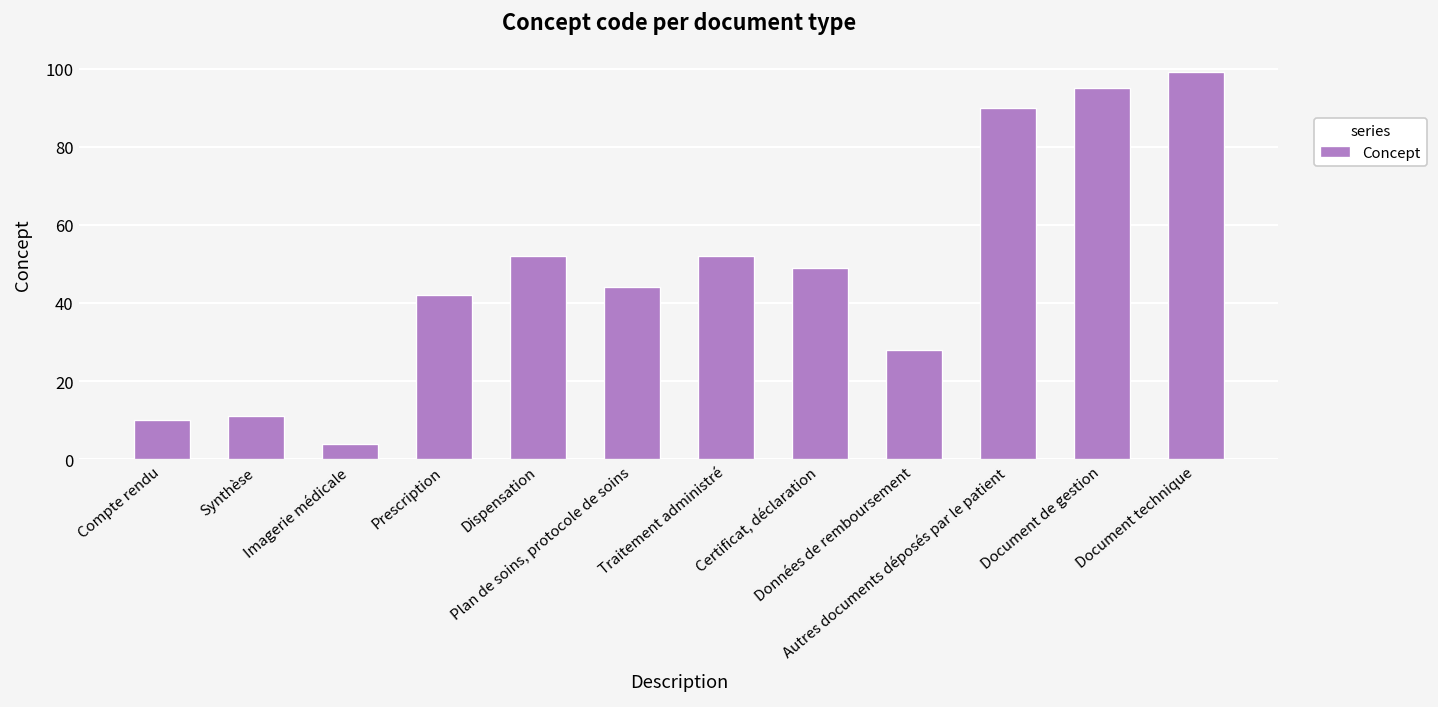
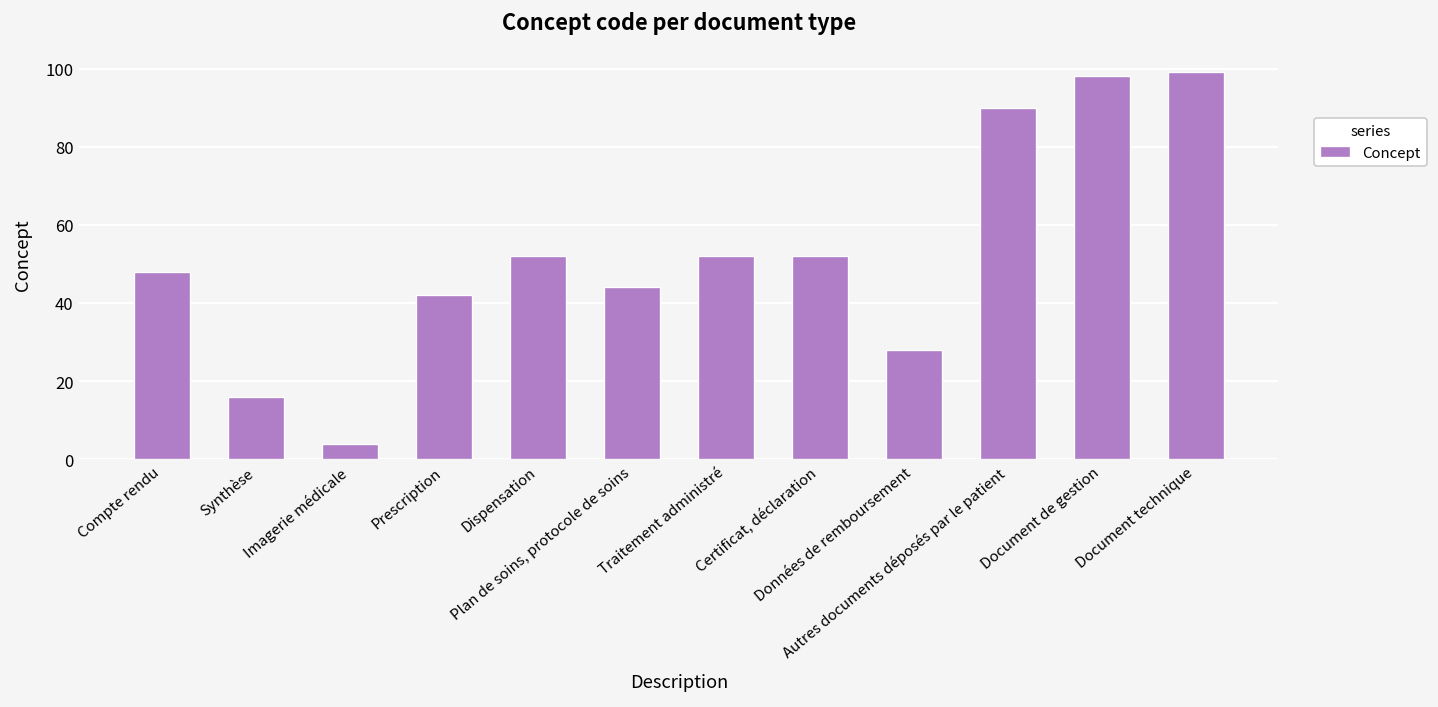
Compte rendu: 10 -> 48
Synthèse: 11 -> 16
Certificat, déclaration: 49 -> 52
Document de gestion: 95 -> 98
